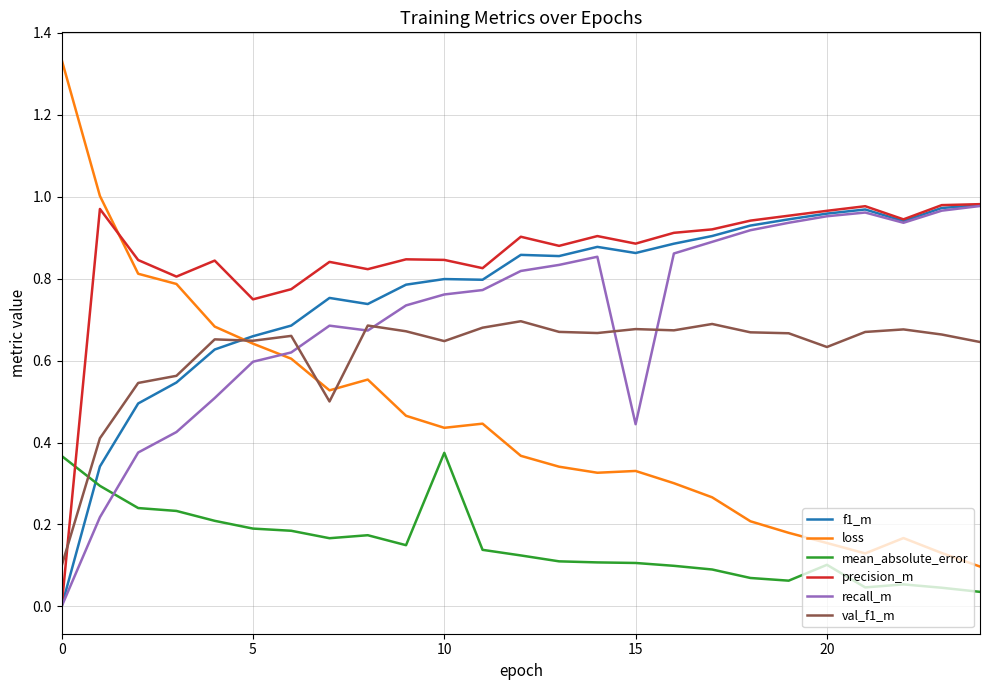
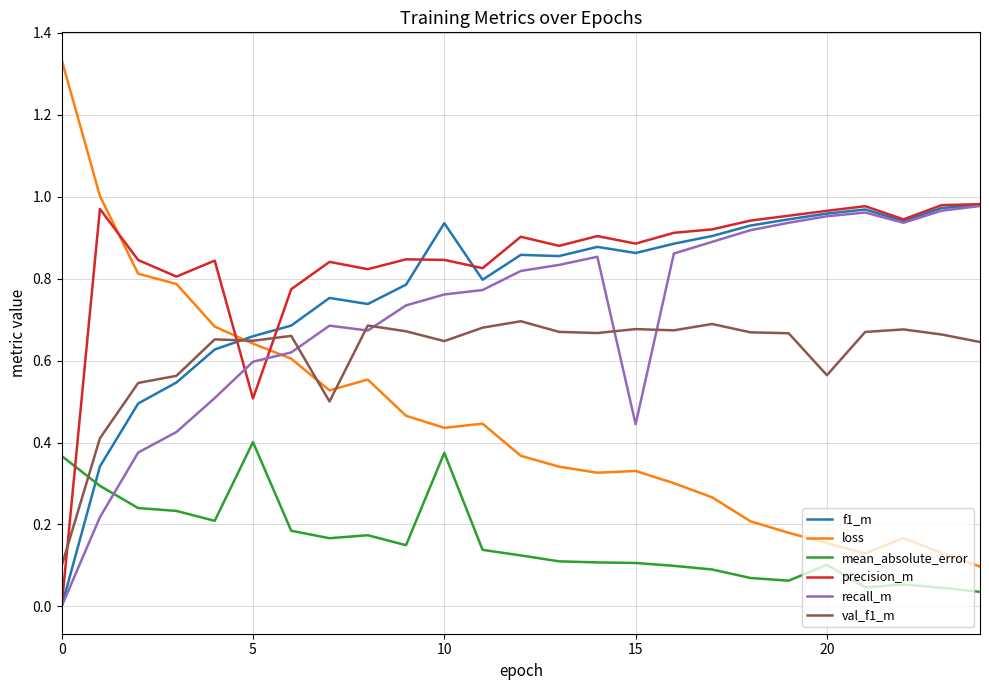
mean_absolute_error, 5: 0.19 -> 0.40
precision_m, 5: 0.75 -> 0.51
f1_m, 10: 0.80 -> 0.94
val_f1_m, 20: 0.63 -> 0.56
